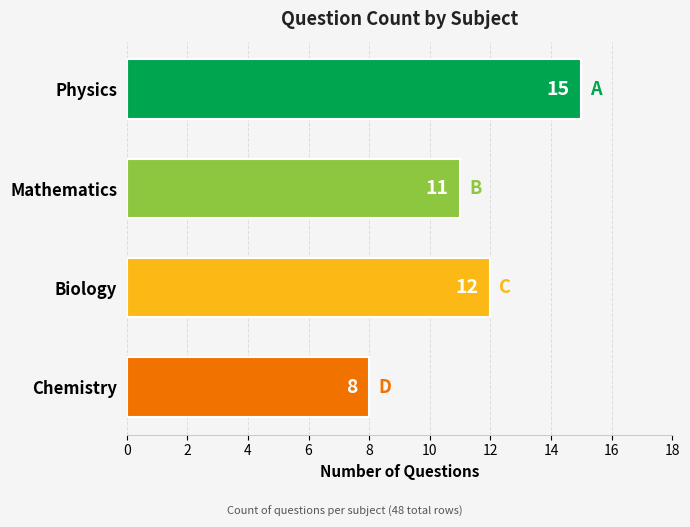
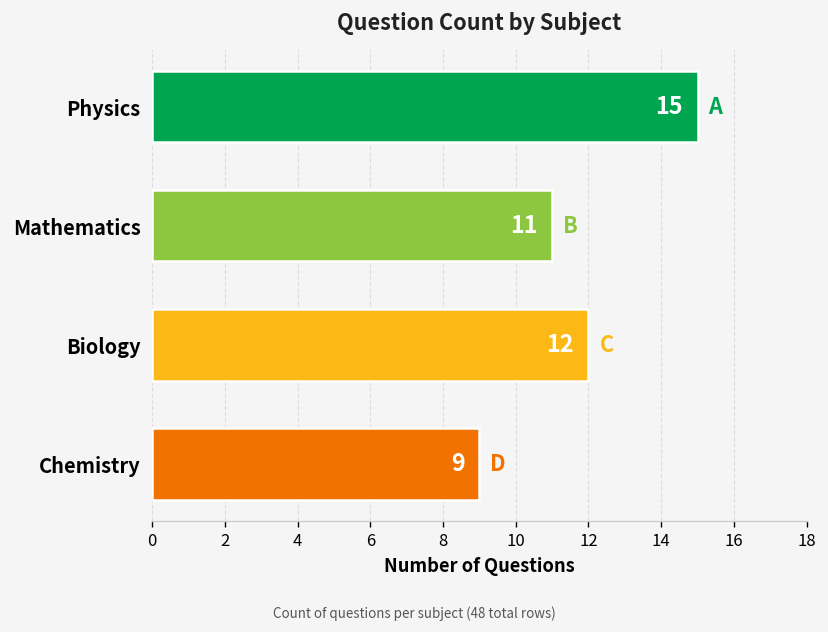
Chemistry: 8 -> 9
